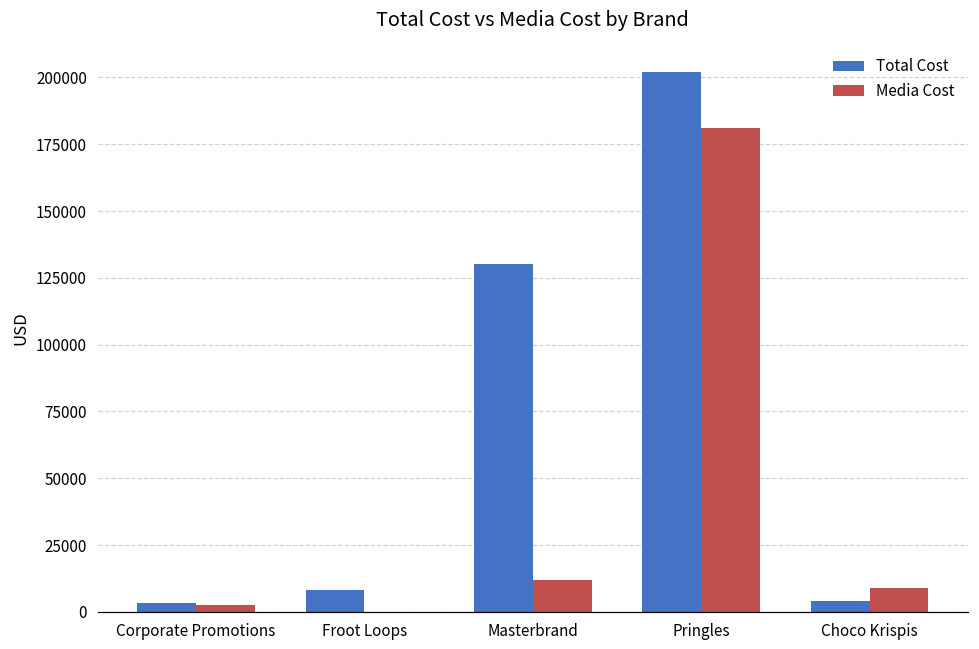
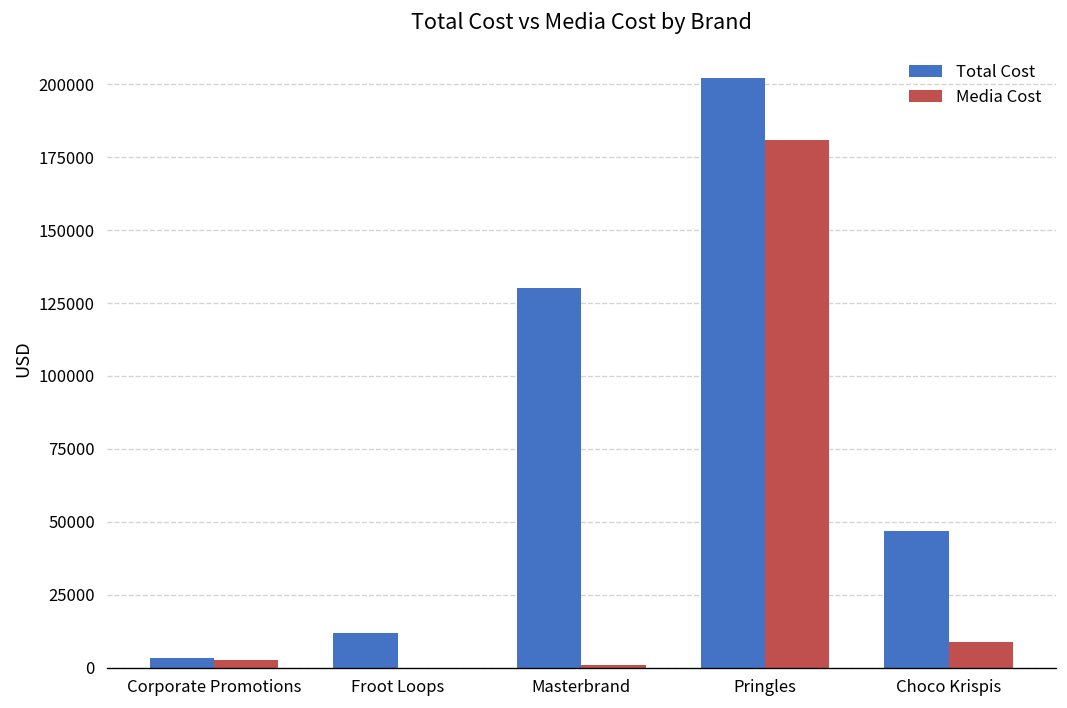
Total Cost, Froot Loops: 8000 -> 12000
Media Cost, Masterbrand: 12000 -> 1000
Total Cost, Choco Krispis: 4000 -> 47000
